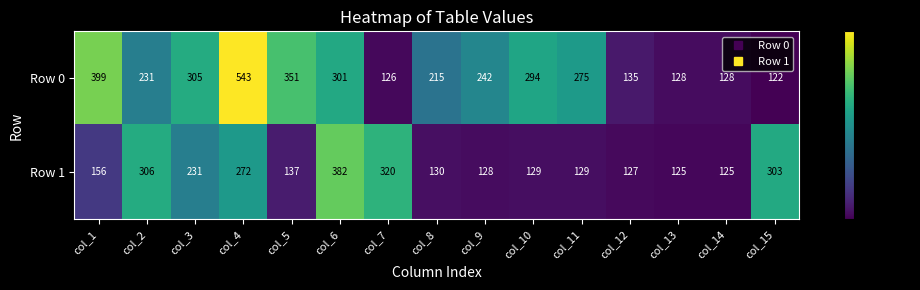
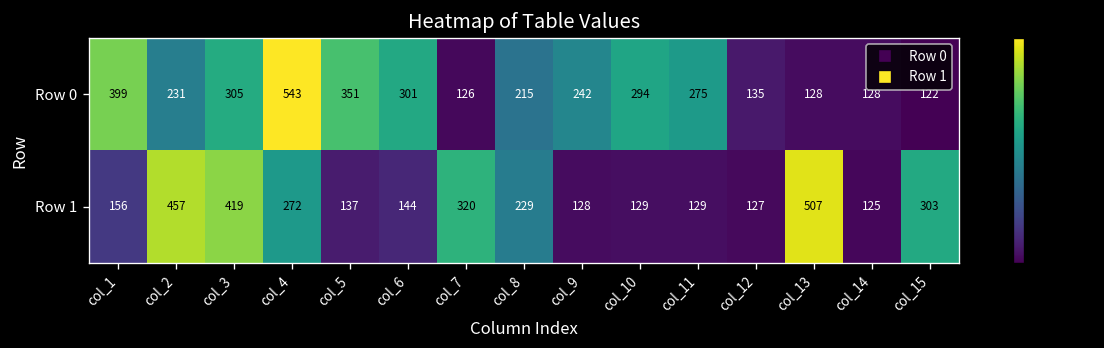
Row 1, col_2: 306 -> 457
Row 1, col_3: 231 -> 419
Row 1, col_6: 382 -> 144
Row 1, col_8: 130 -> 229
Row 1, col_13: 125 -> 507
